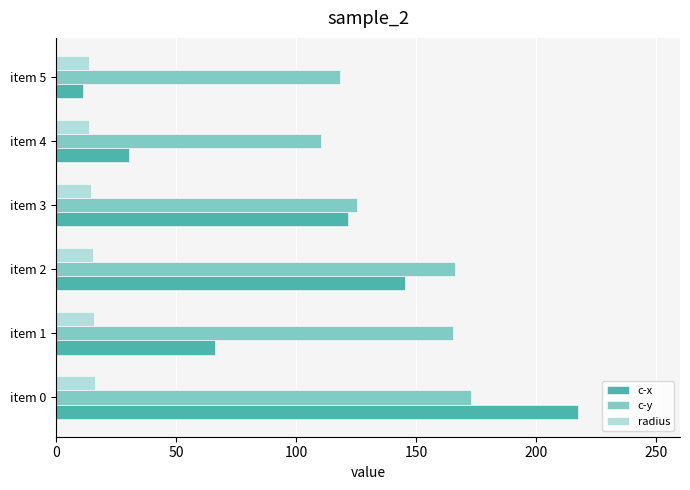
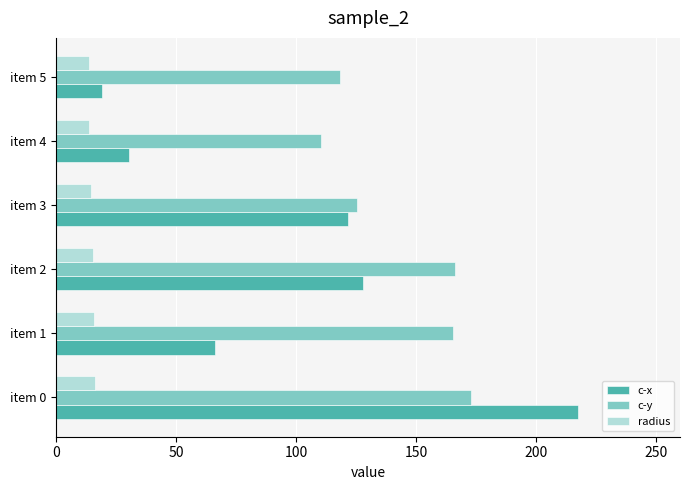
c-x, item 5: 11 -> 19
c-x, item 2: 145 -> 128
